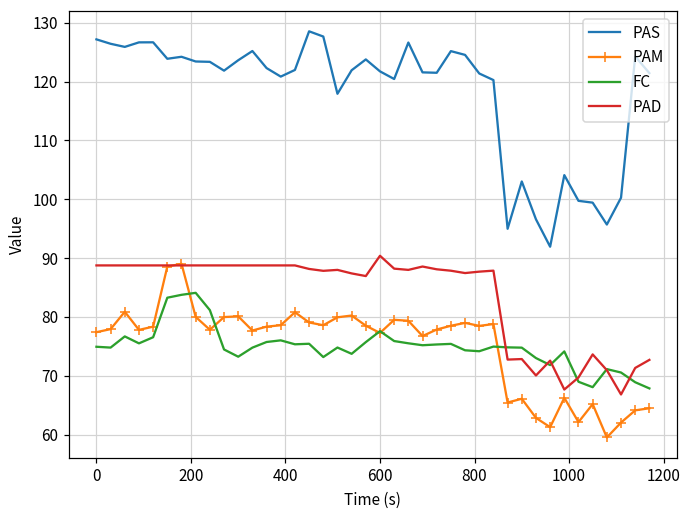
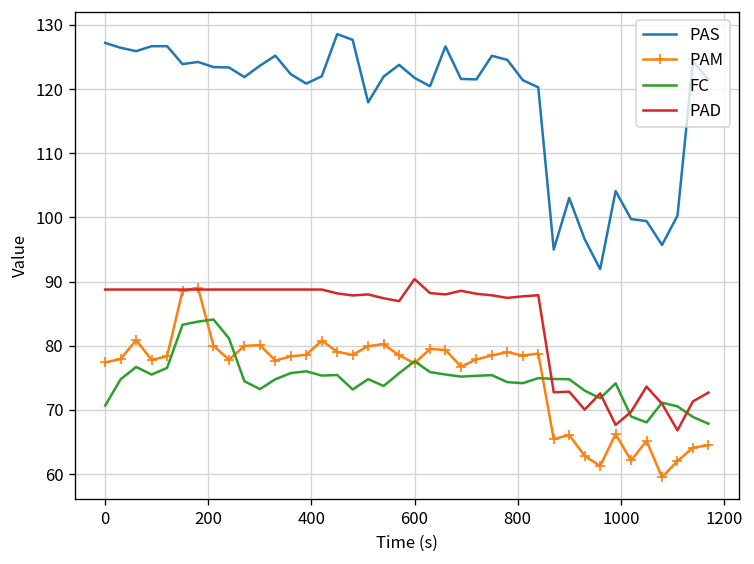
FC, 0: 75 -> 71
